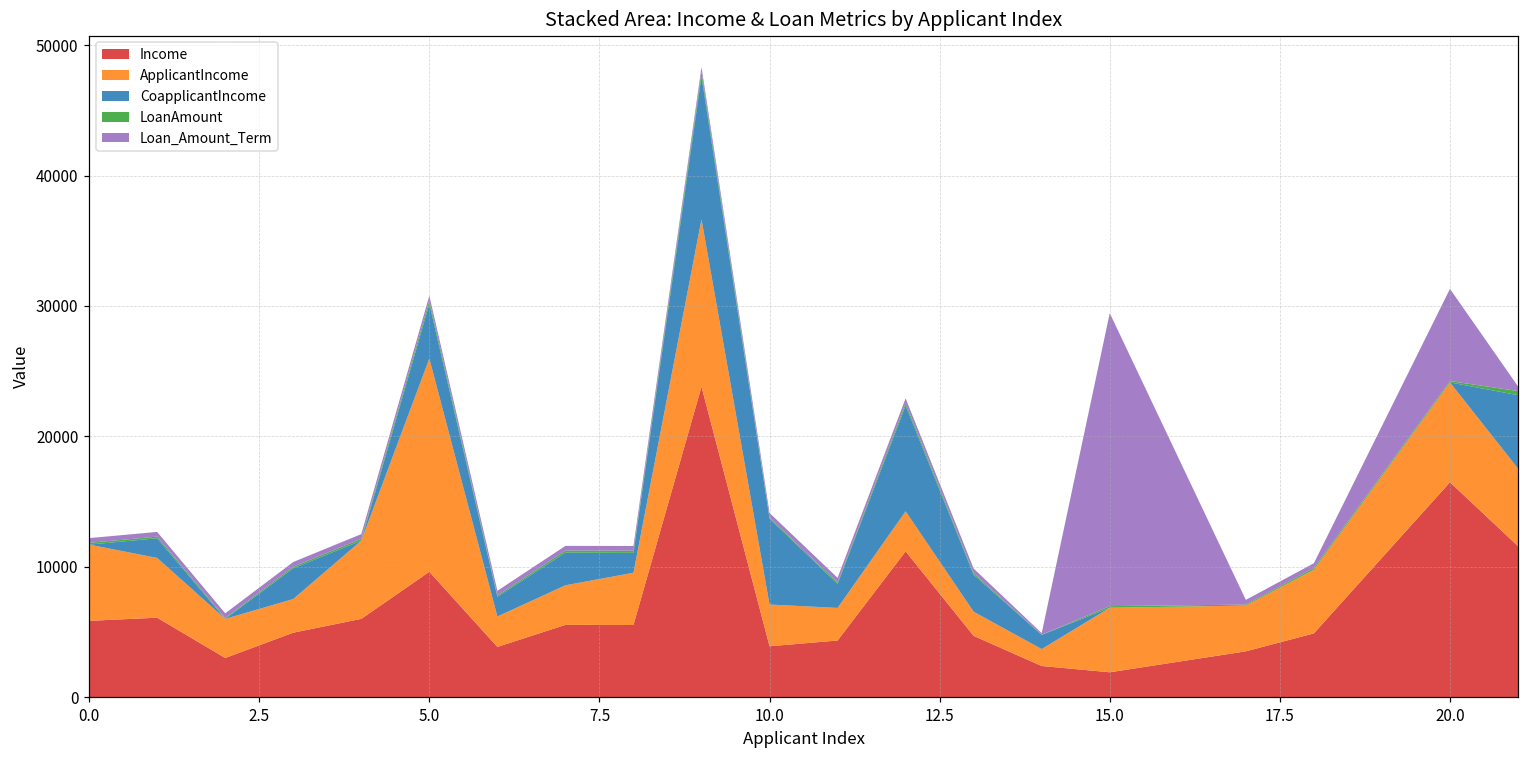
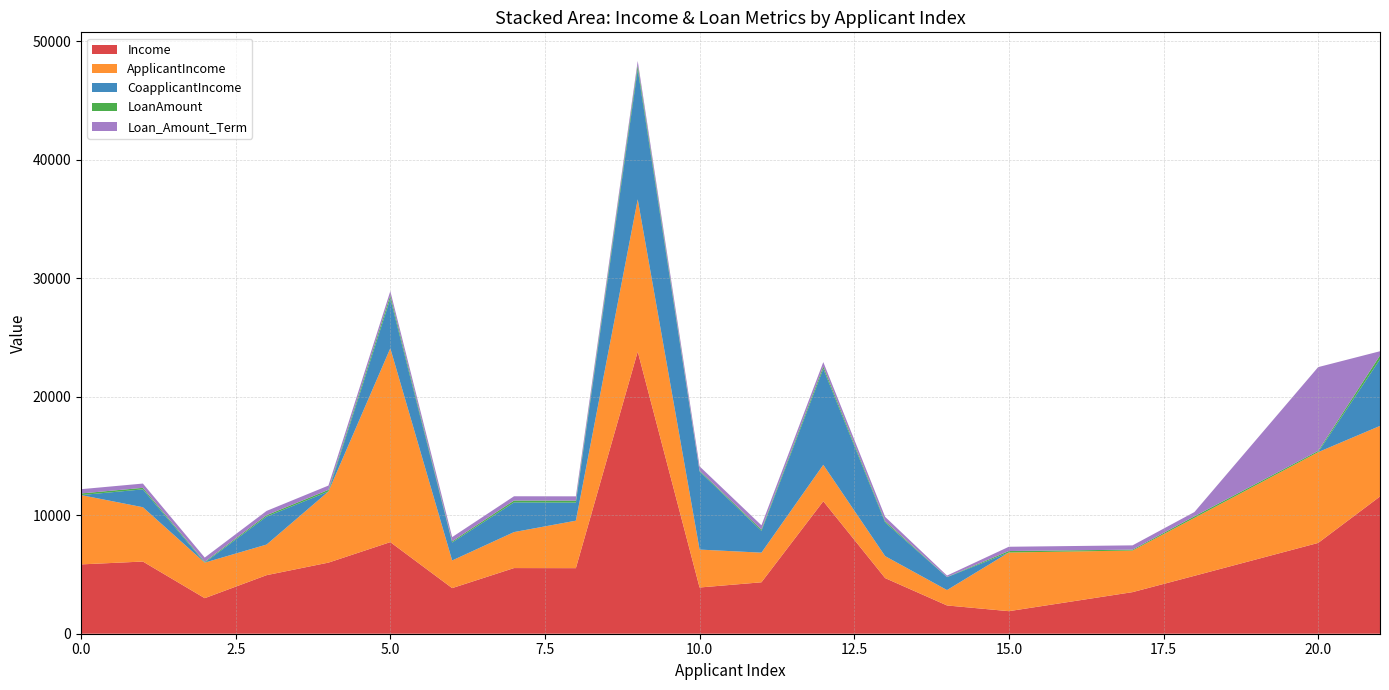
Income, 5.0: 9600 -> 7700
Loan_Amount_Term, 15.0: 22500 -> 400
Income, 20.0: 16500 -> 7700
